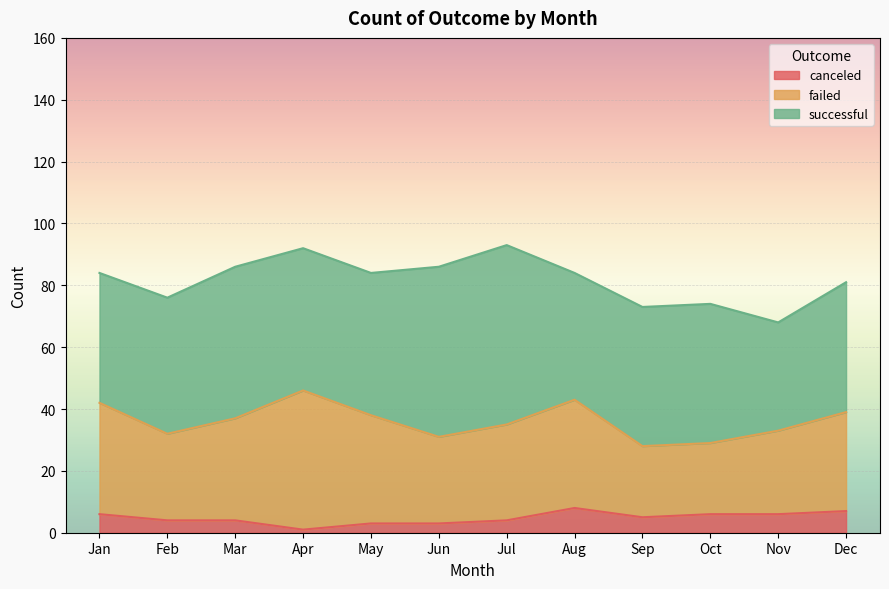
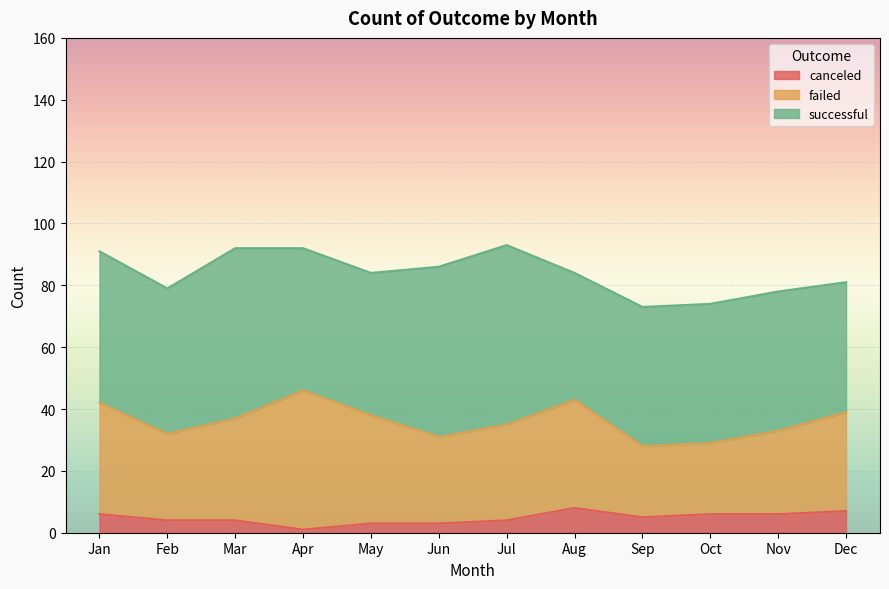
successful, Jan: 42 -> 49
successful, Feb: 44 -> 47
successful, Mar: 49 -> 55
successful, Nov: 35 -> 45
